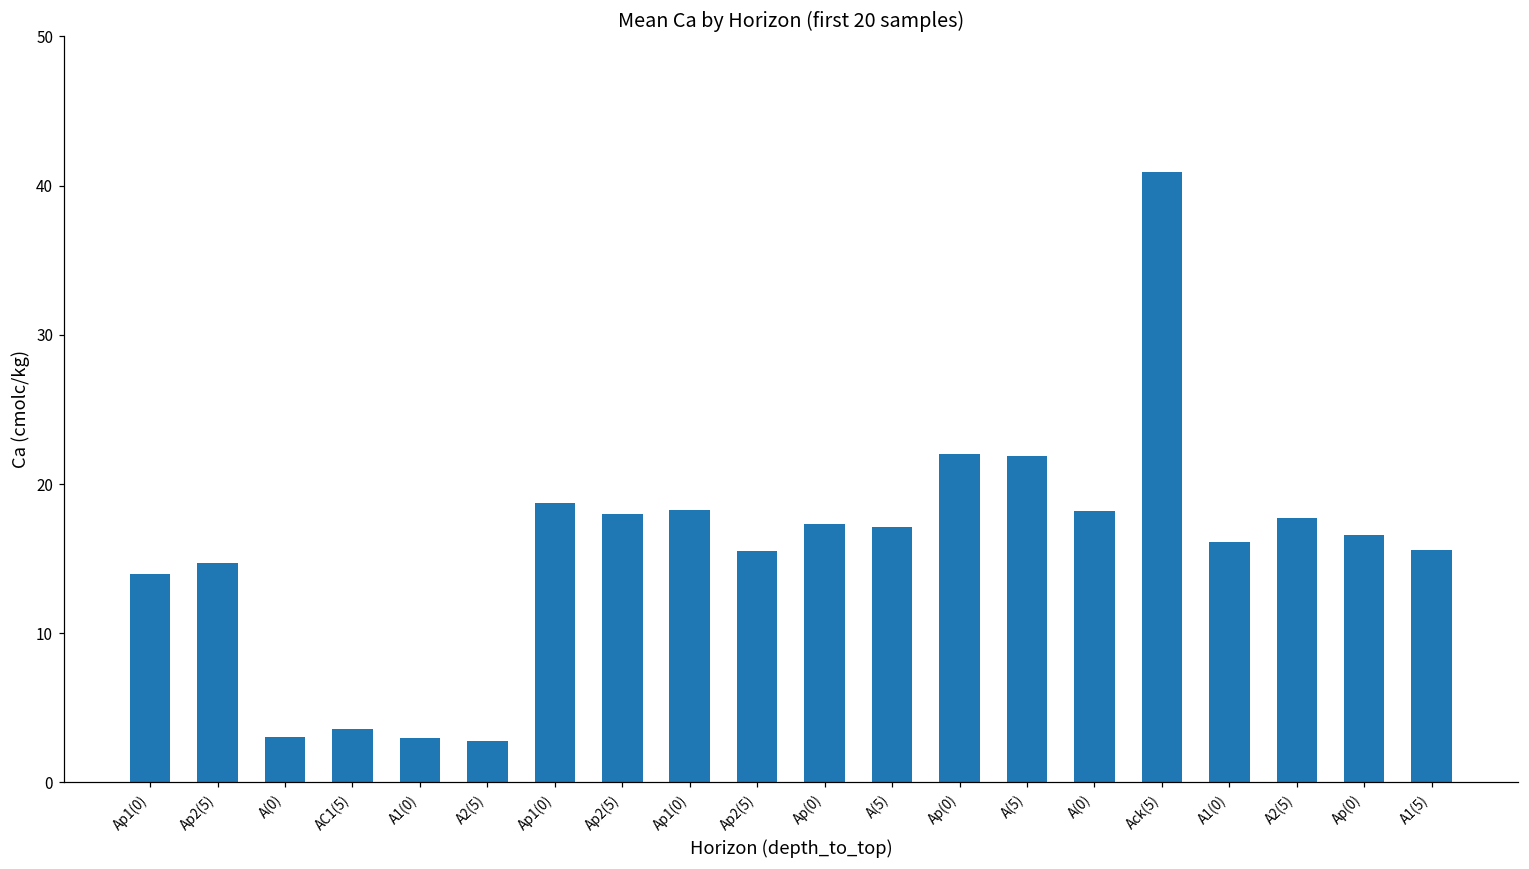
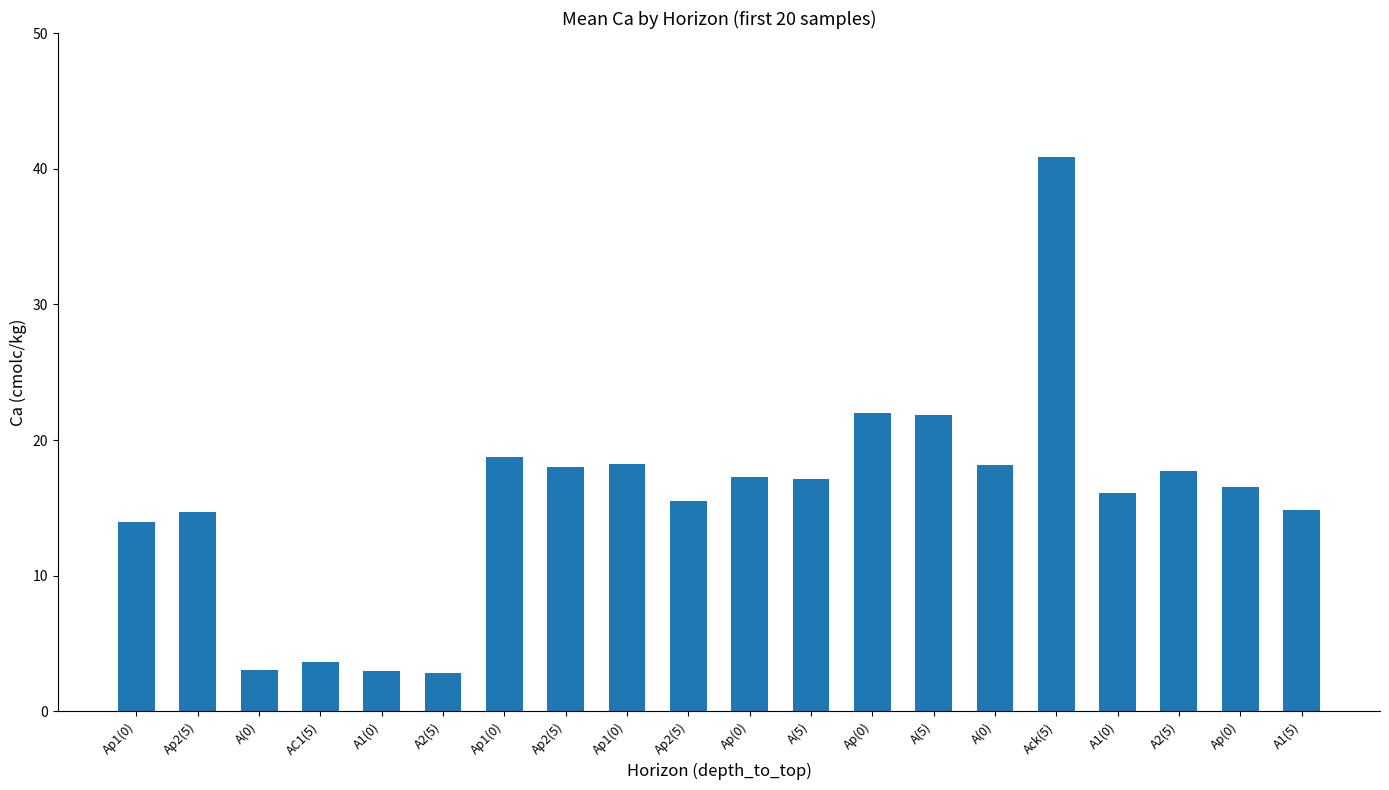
A1(5): 15.6 -> 14.8
